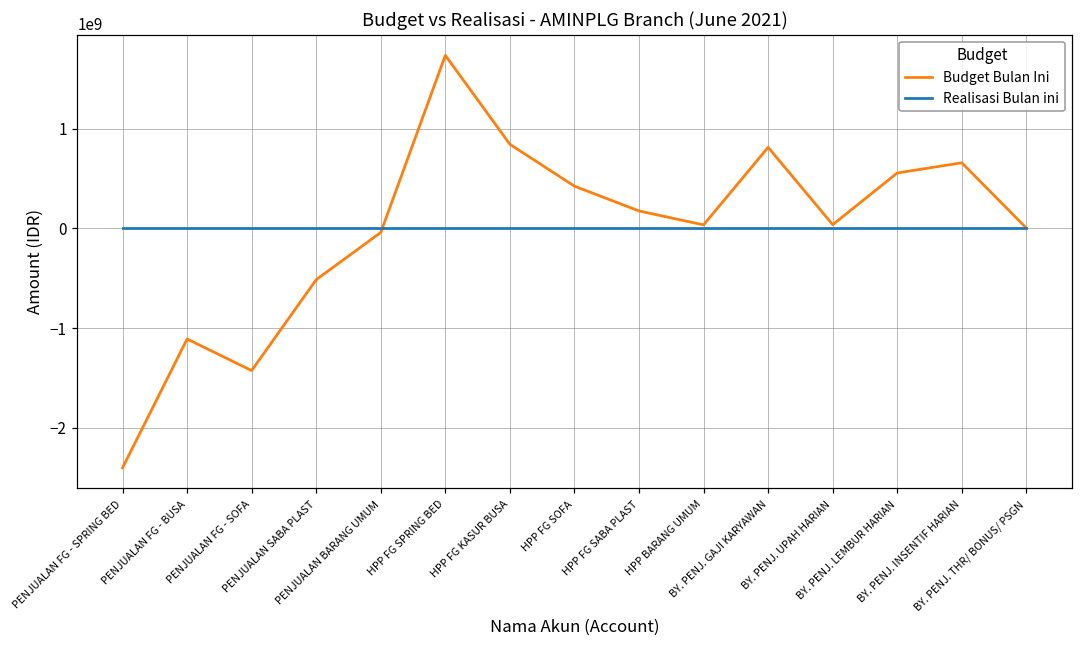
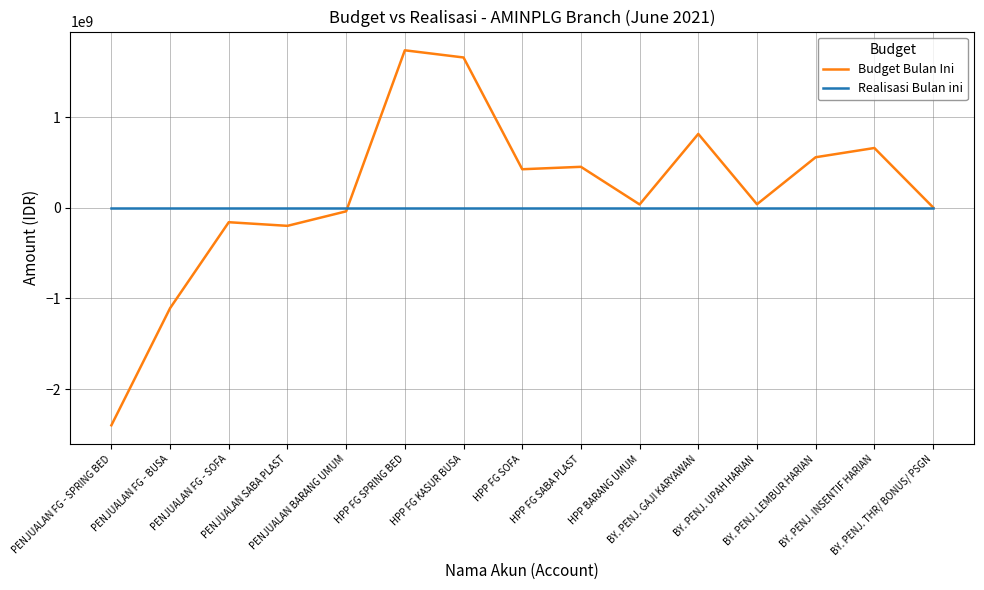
Budget Bulan Ini, PENJUALAN FG - SOFA: -1400000000 -> -200000000
Budget Bulan Ini, PENJUALAN SABA PLAST: -500000000 -> -200000000
Budget Bulan Ini, HPP FG KASUR BUSA: 800000000 -> 1700000000
Budget Bulan Ini, HPP FG SABA PLAST: 200000000 -> 500000000
